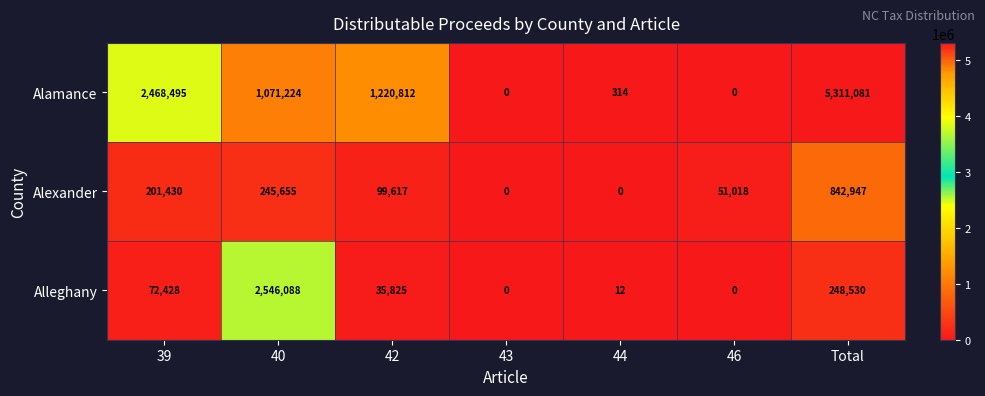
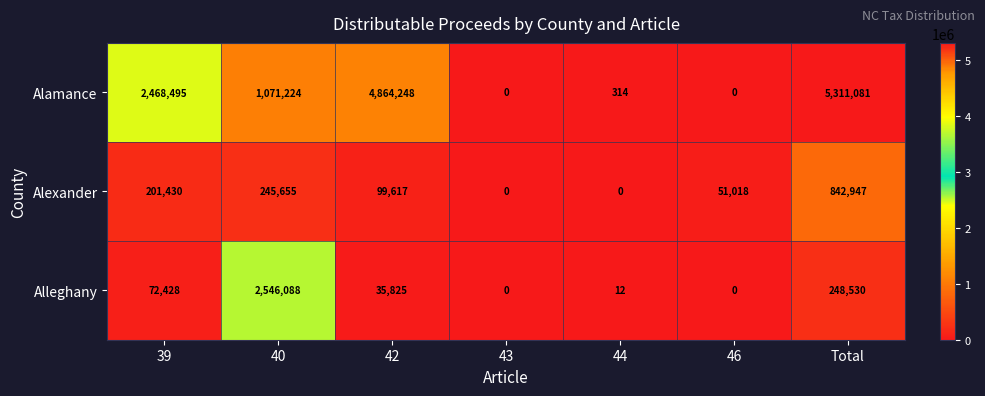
Alamance, 42: 1,220,812 -> 4,864,248
